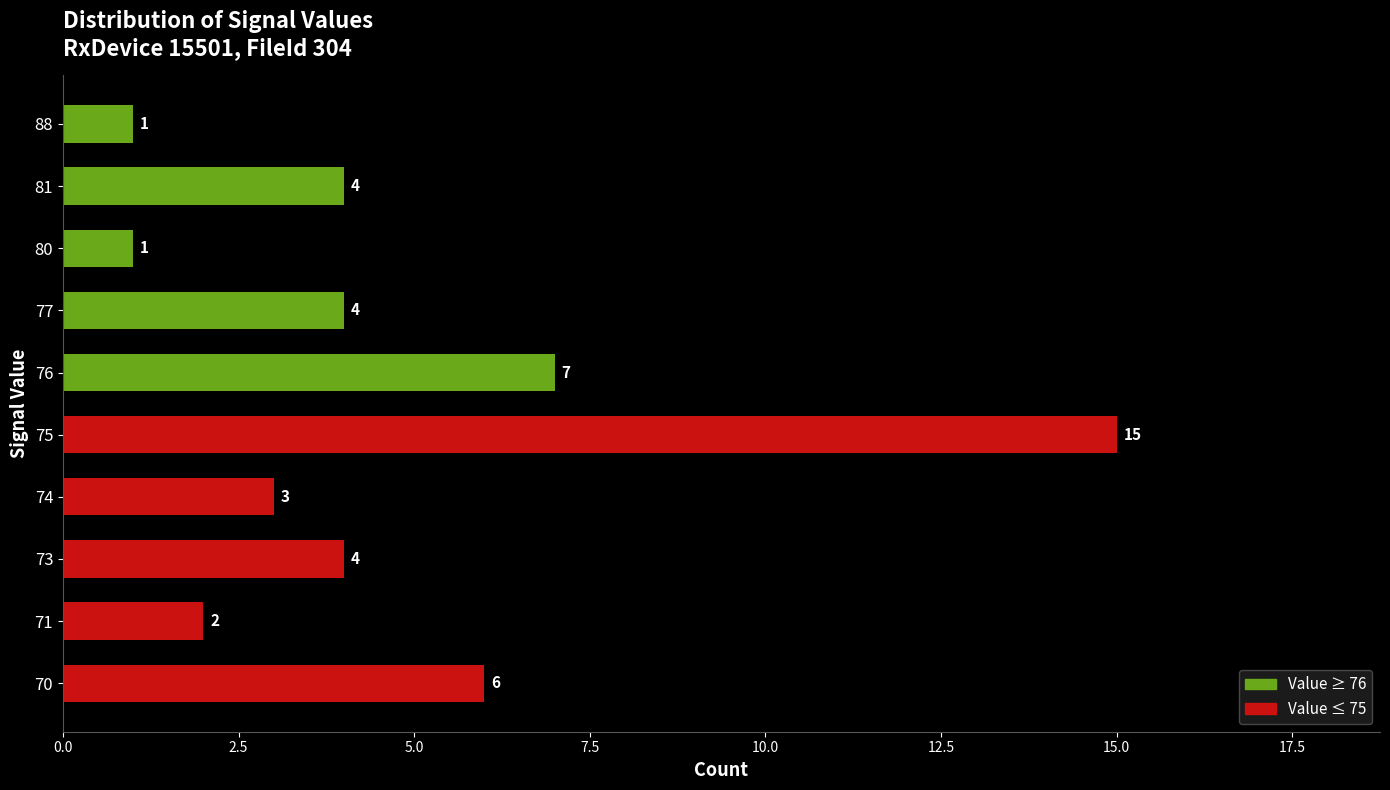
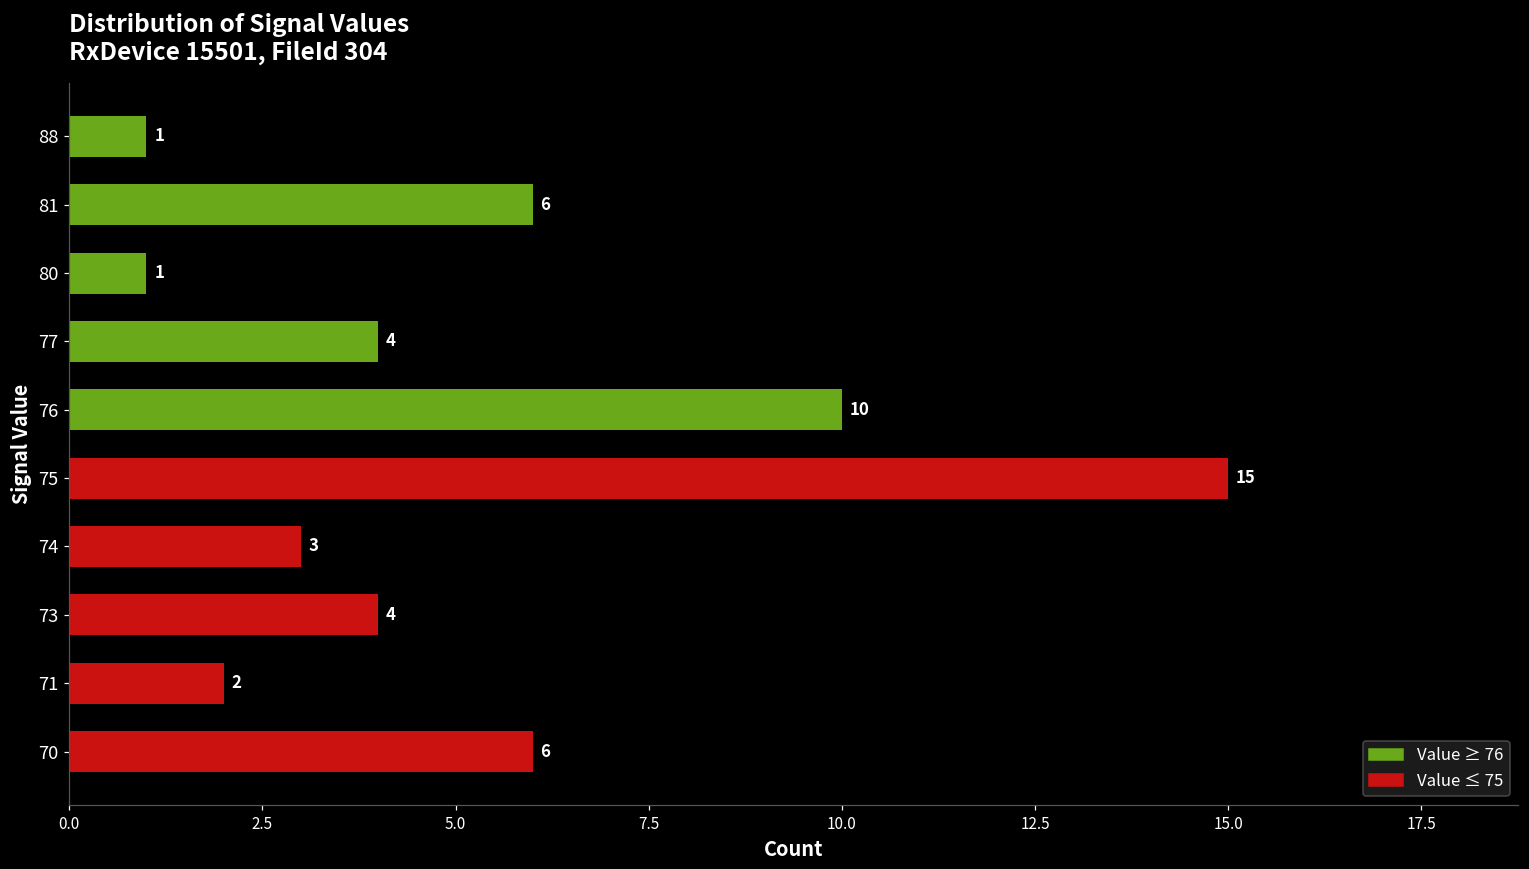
81: 4 -> 6
76: 7 -> 10
